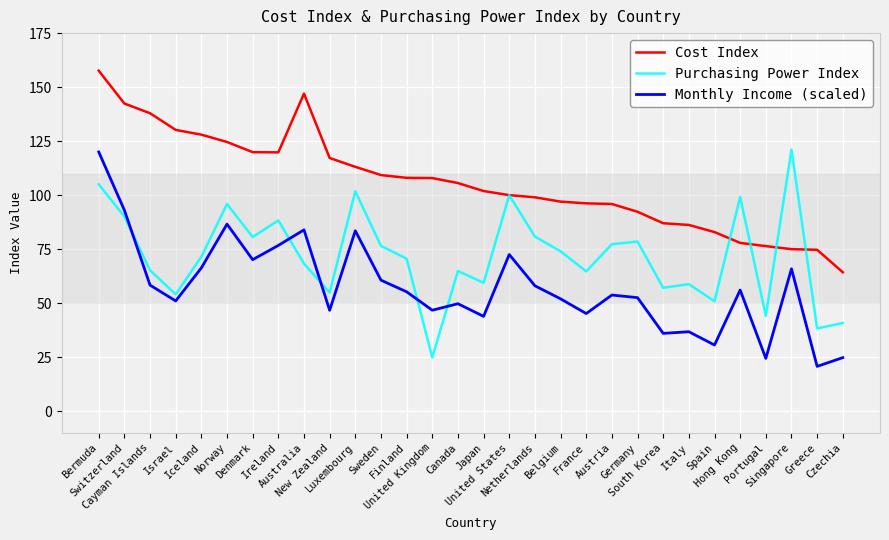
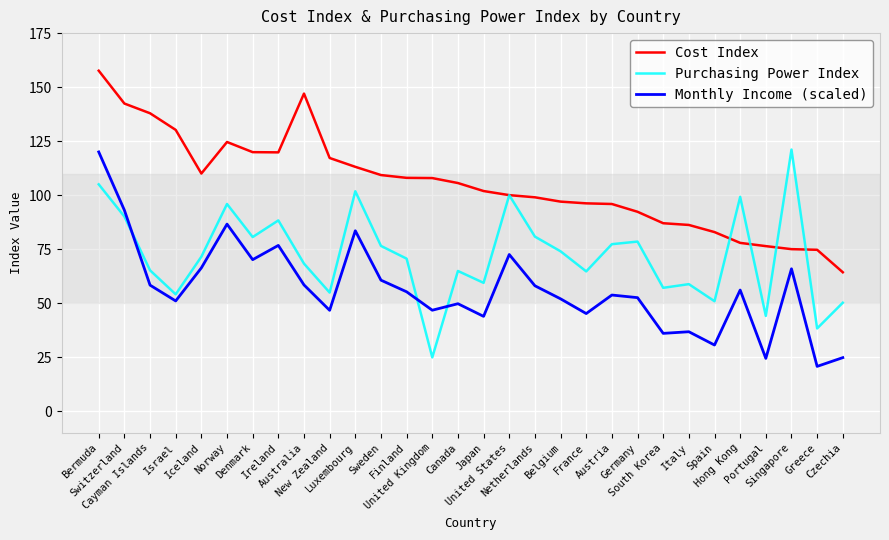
Cost Index, Iceland: 128 -> 110
Monthly Income (scaled), Australia: 84 -> 58
Purchasing Power Index, Czechia: 41 -> 50
